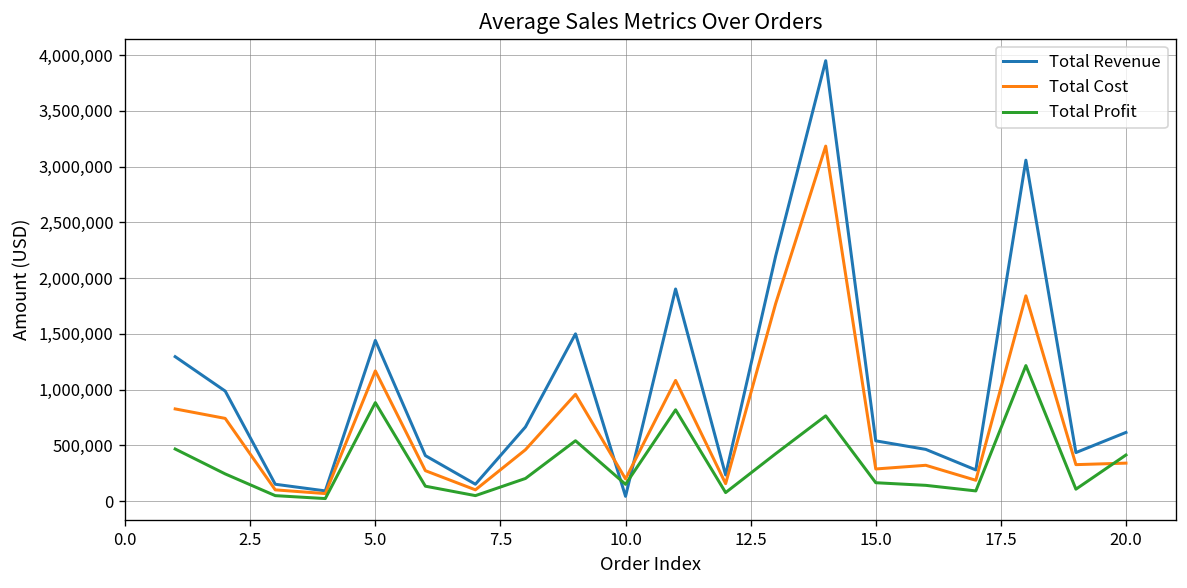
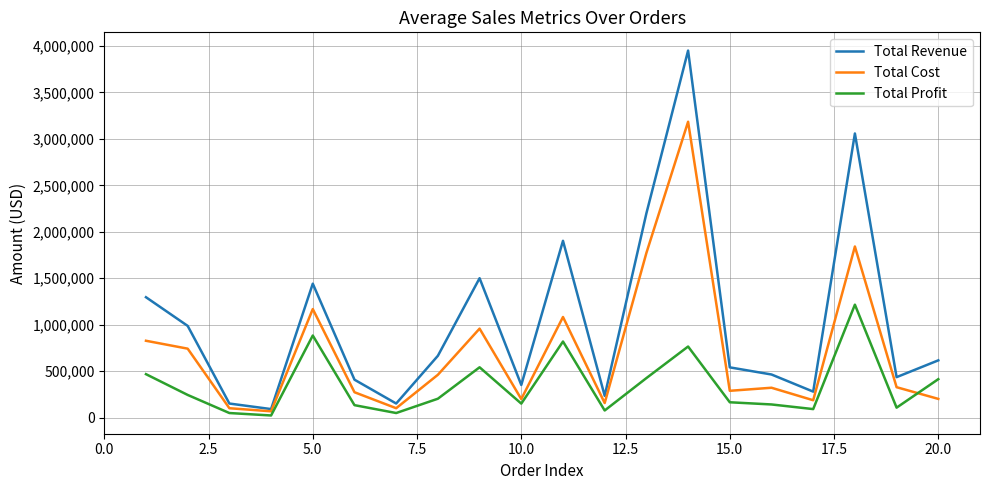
Total Revenue, 10.0: 0 -> 400,000
Total Cost, 20.0: 300,000 -> 200,000
